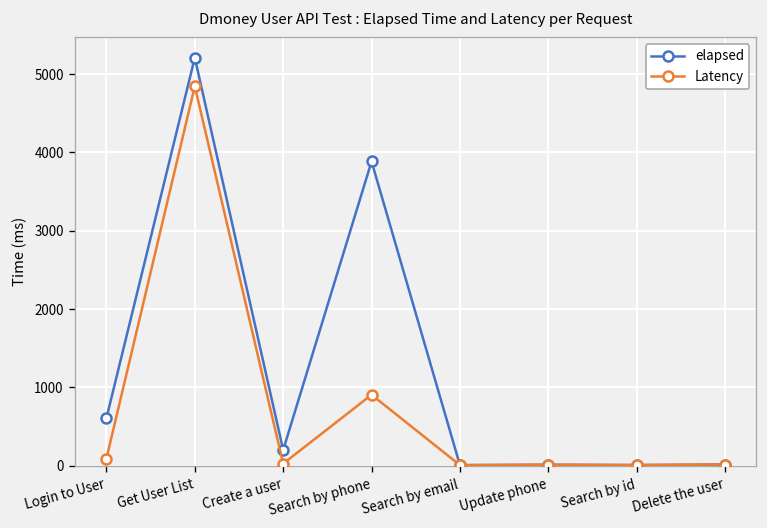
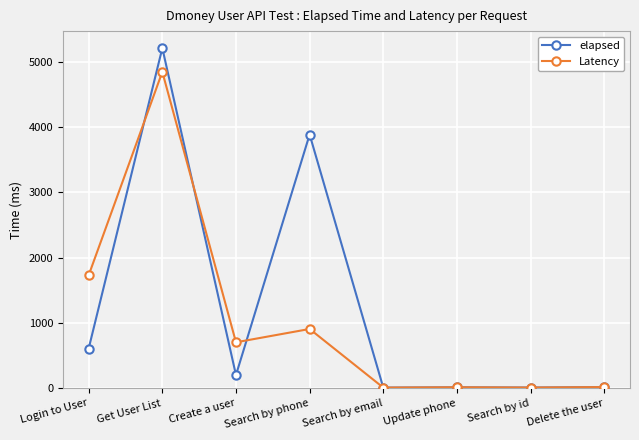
Latency, Login to User: 100 -> 1700
Latency, Create a user: 0 -> 700
